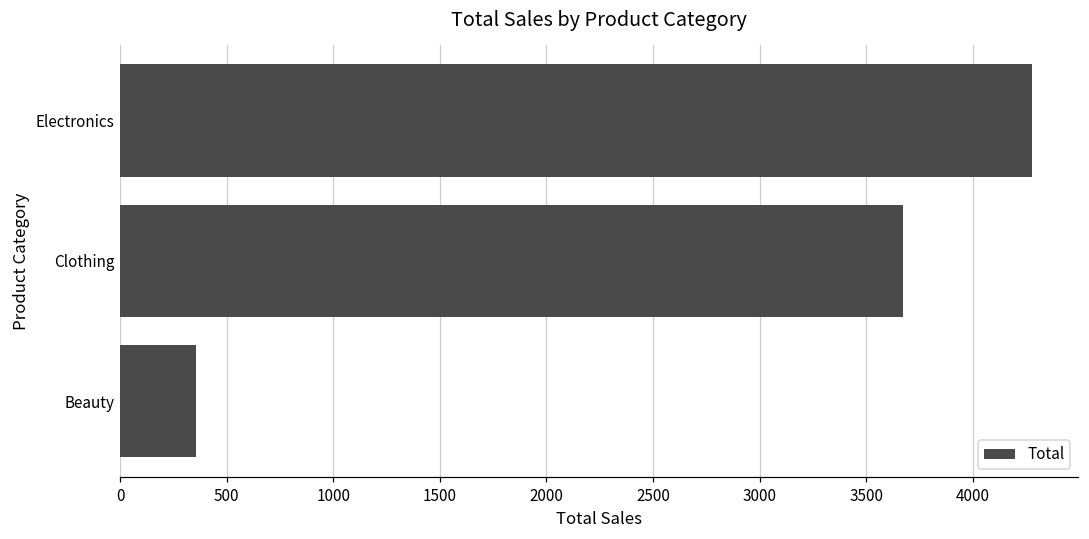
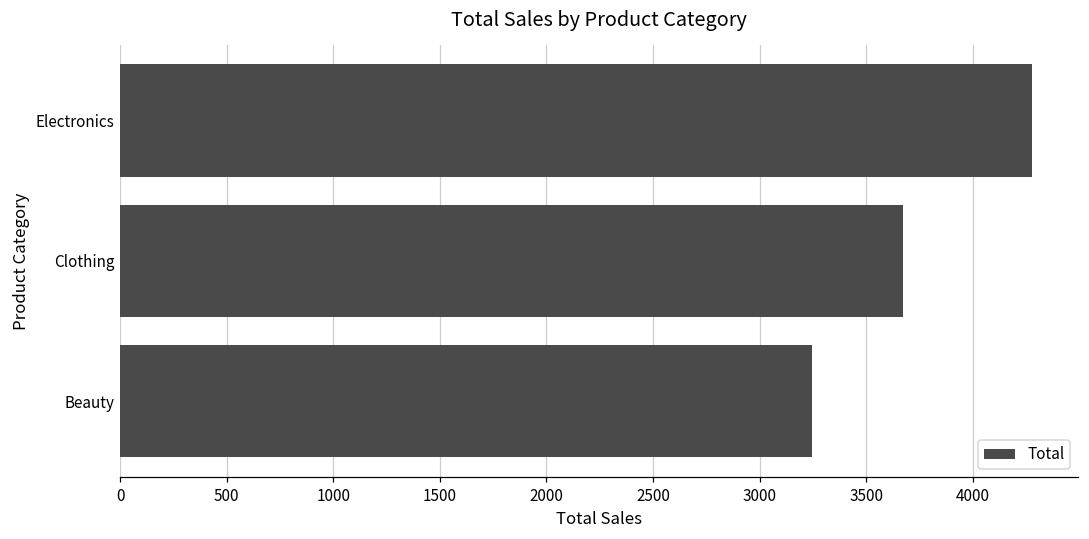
Beauty: 360 -> 3250
